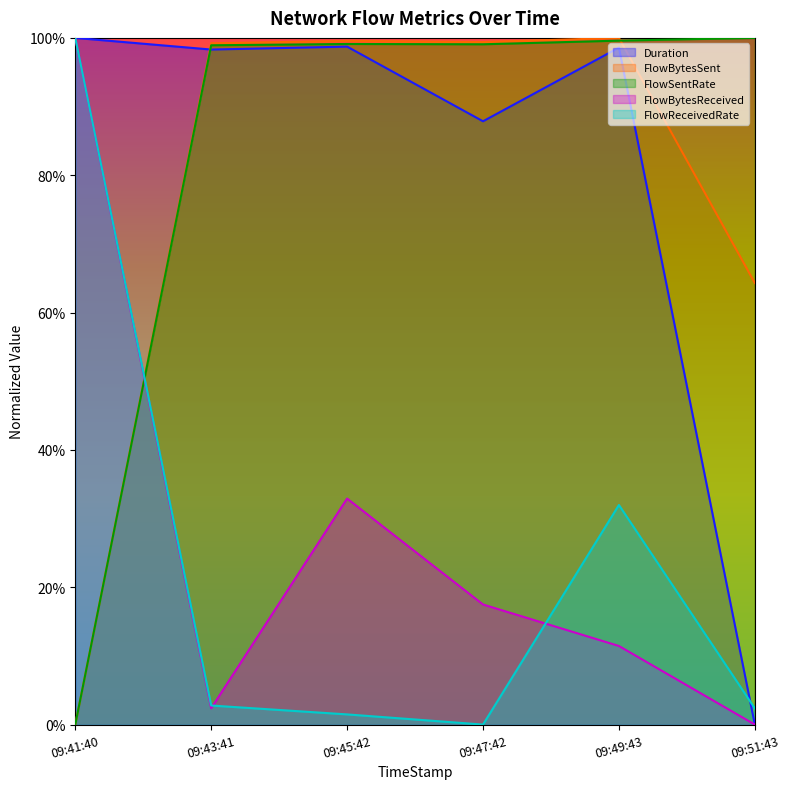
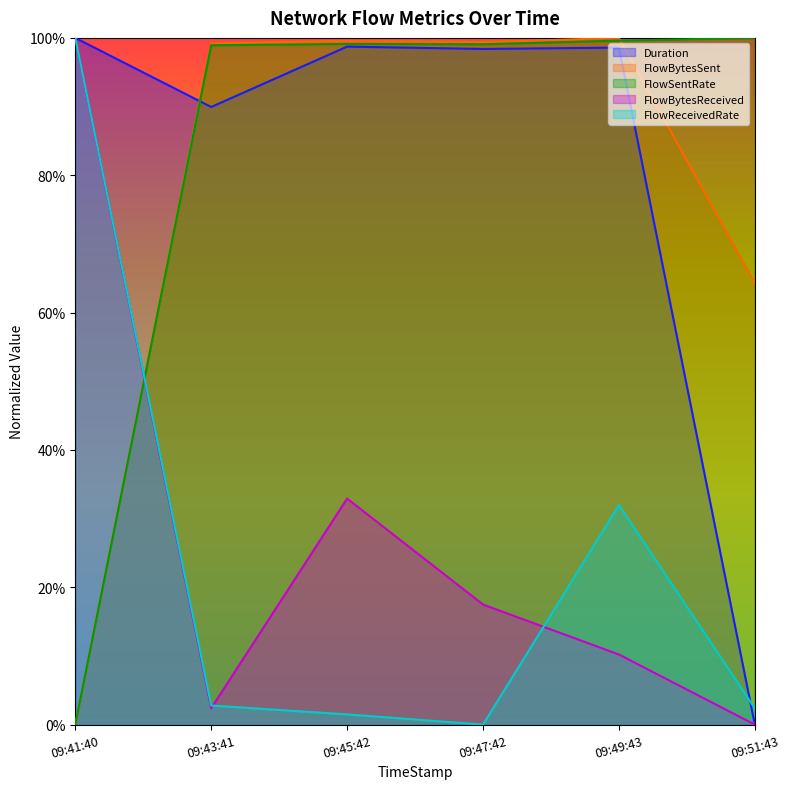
Duration, 09:43:41: 98% -> 90%
Duration, 09:47:42: 88% -> 98%
FlowBytesReceived, 09:49:43: 11% -> 10%
